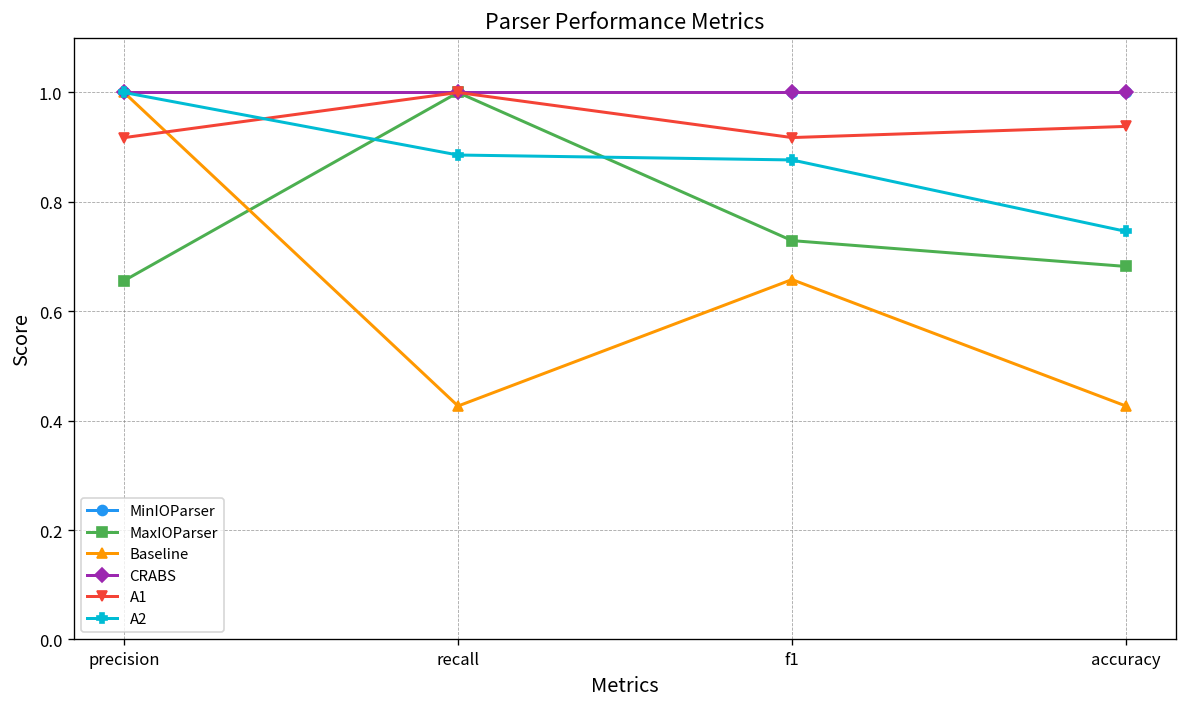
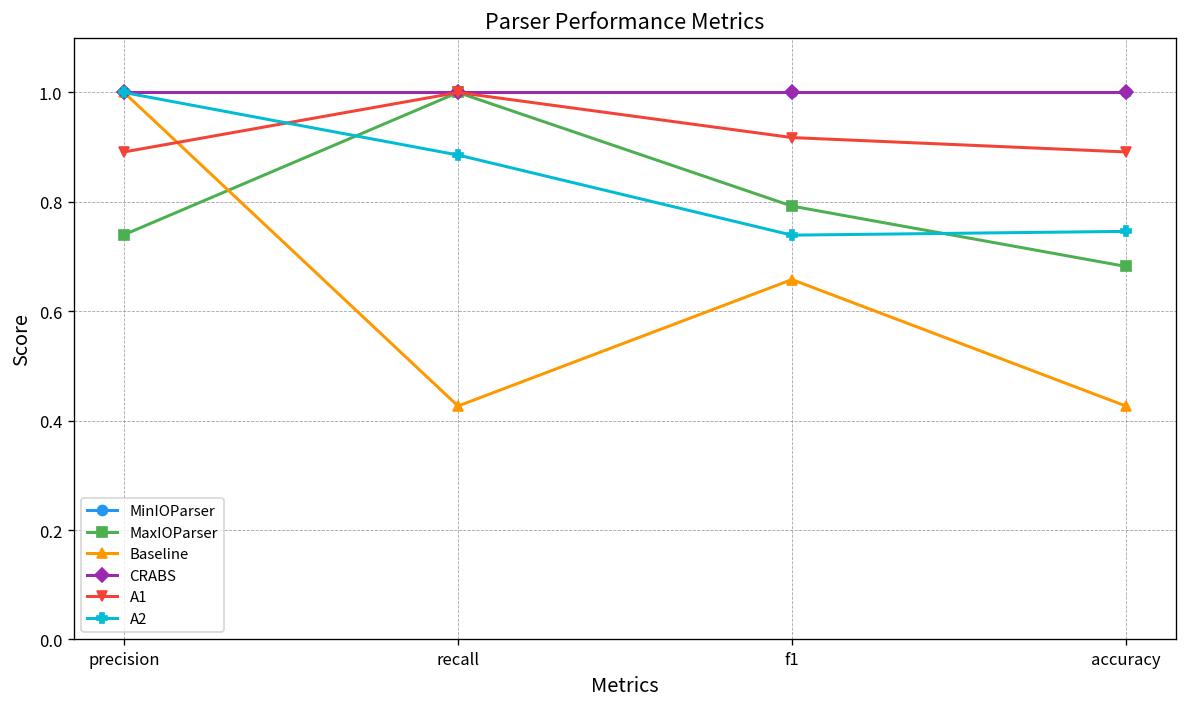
MaxIOParser, precision: 0.66 -> 0.74
A1, precision: 0.92 -> 0.89
MaxIOParser, f1: 0.73 -> 0.79
A2, f1: 0.88 -> 0.74
A1, accuracy: 0.94 -> 0.89
